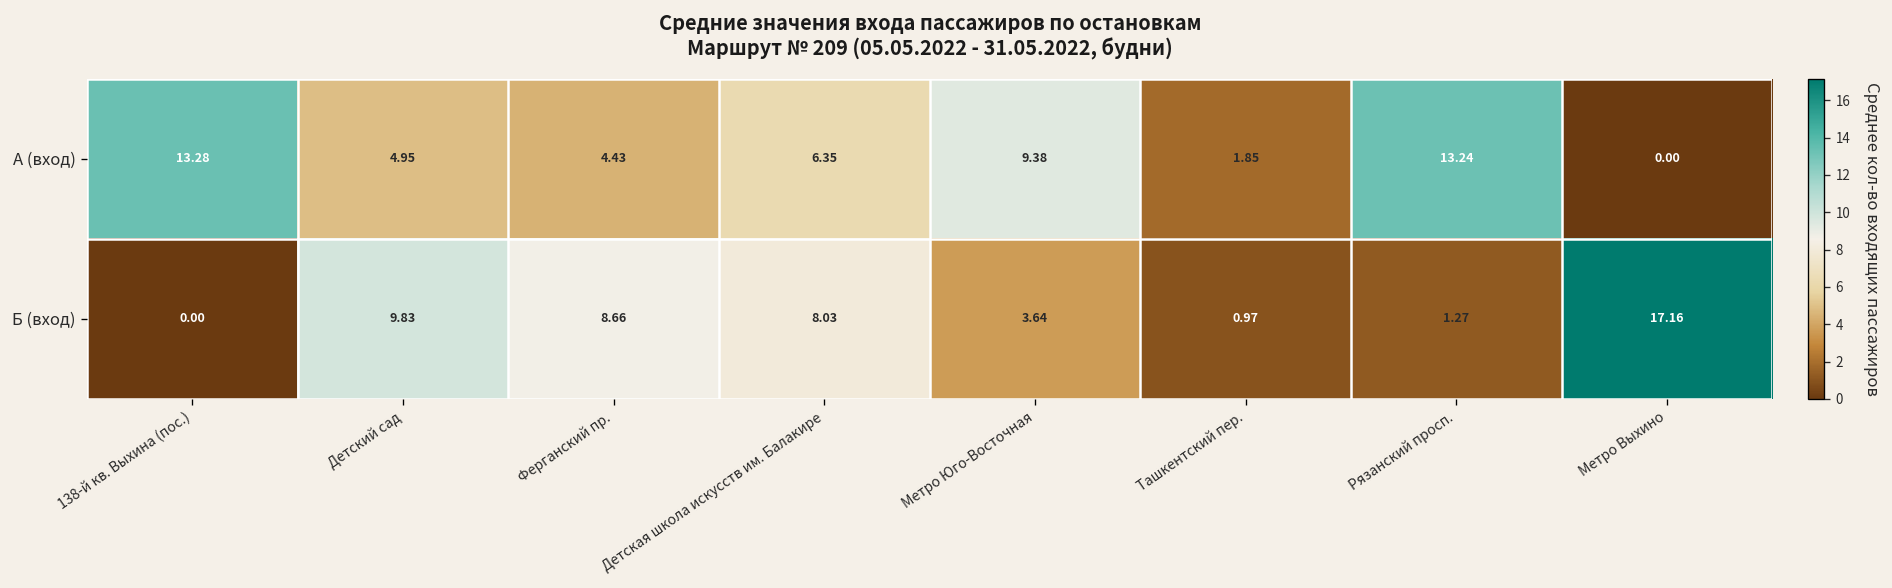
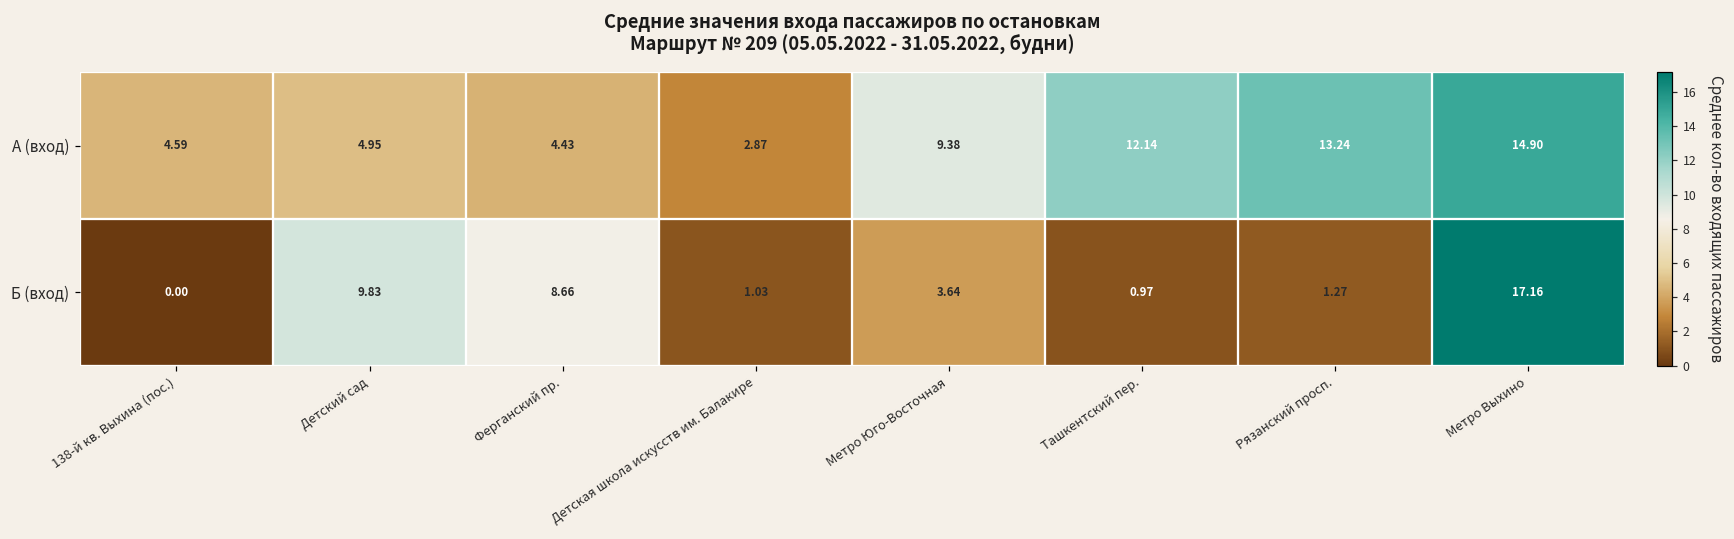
А (вход), 138-й кв. Выхина (пос.): 13.28 -> 4.59
А (вход), Детская школа искусств им. Балакире: 6.35 -> 2.87
А (вход), Ташкентский пер.: 1.85 -> 12.14
А (вход), Метро Выхино: 0.00 -> 14.90
Б (вход), Детская школа искусств им. Балакире: 8.03 -> 1.03
